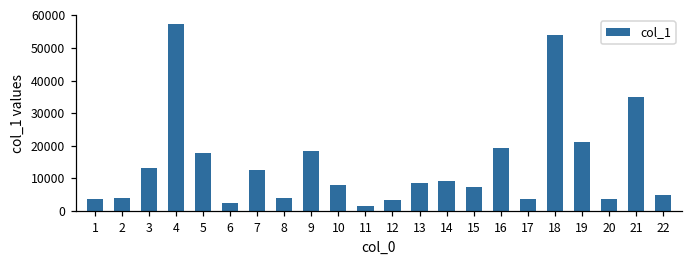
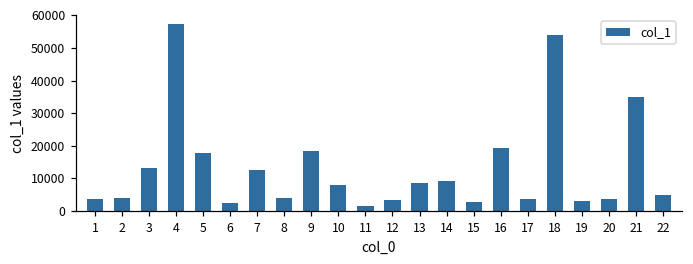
15: 7000 -> 3000
19: 21000 -> 3000
